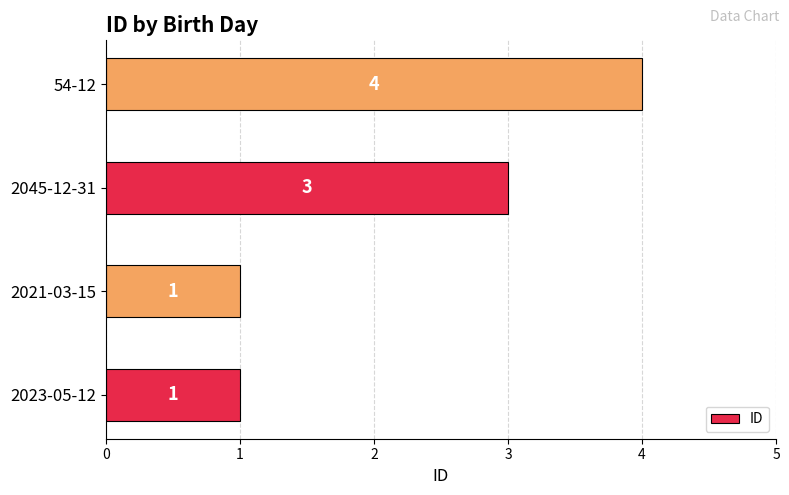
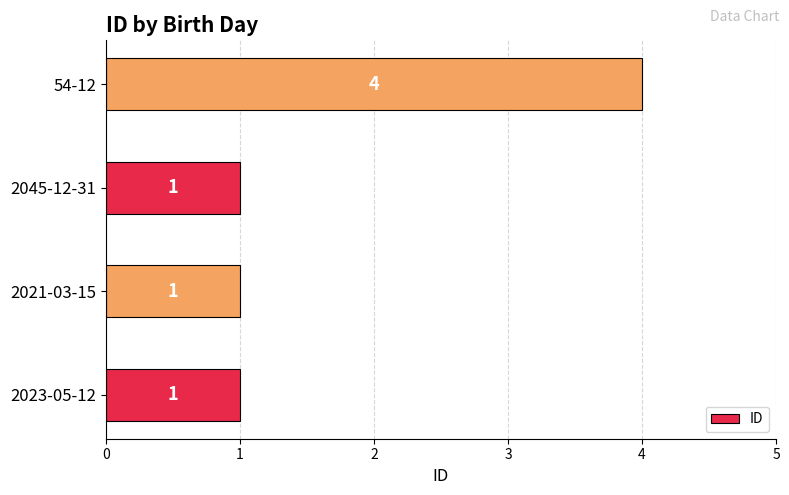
2045-12-31: 3 -> 1
